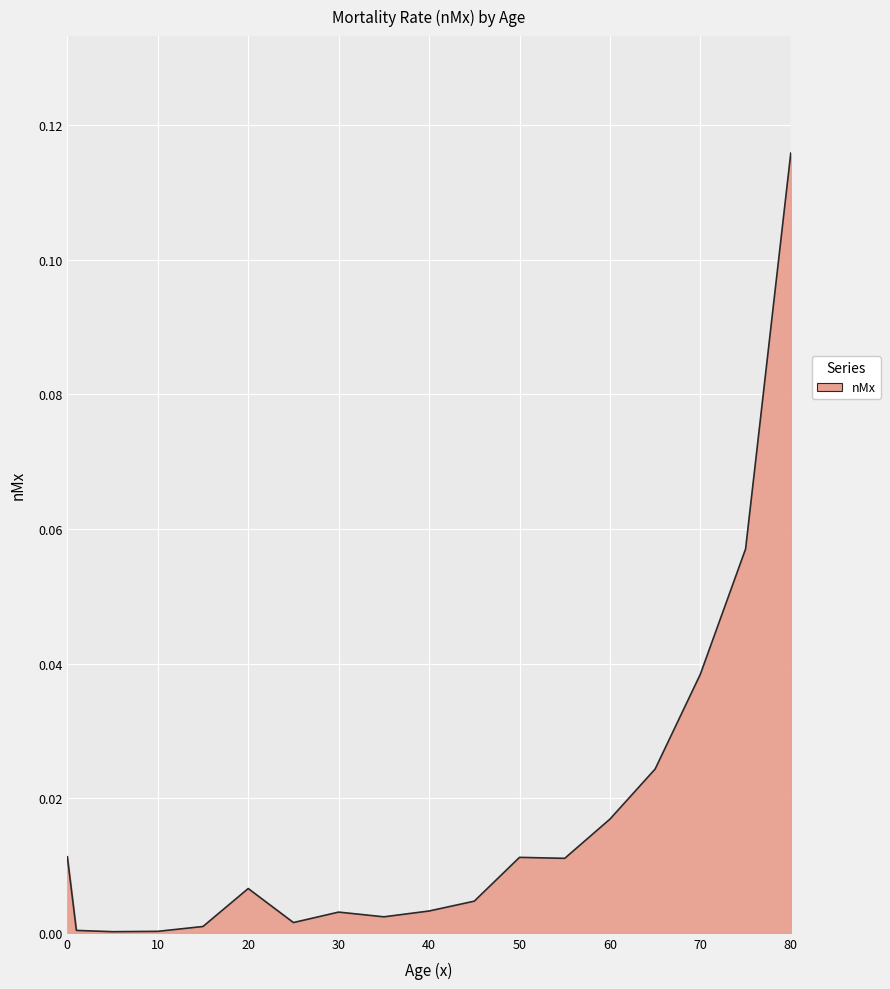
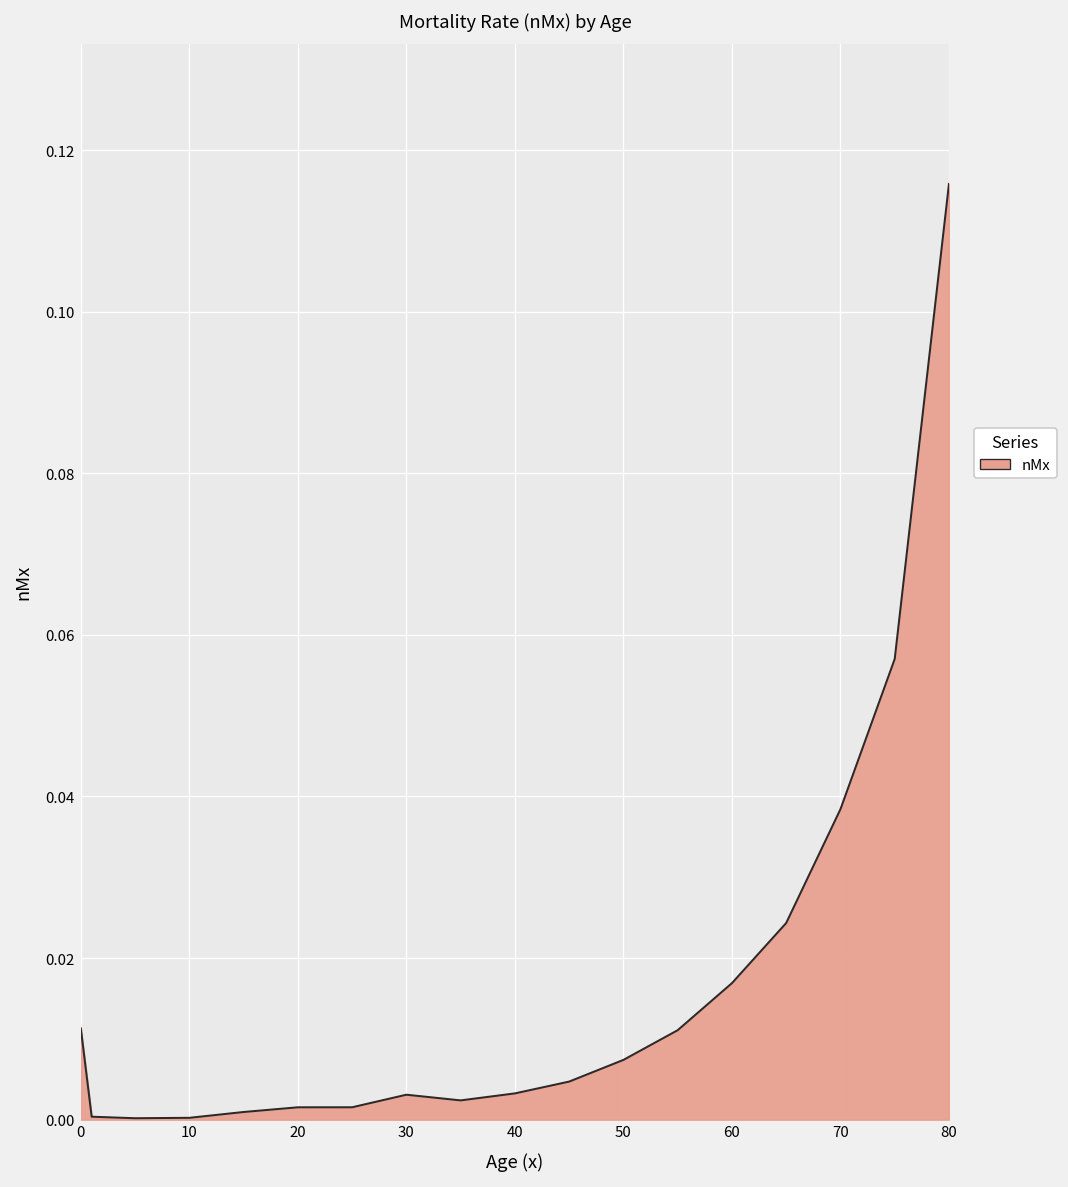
20: 0.007 -> 0.002
50: 0.011 -> 0.007
